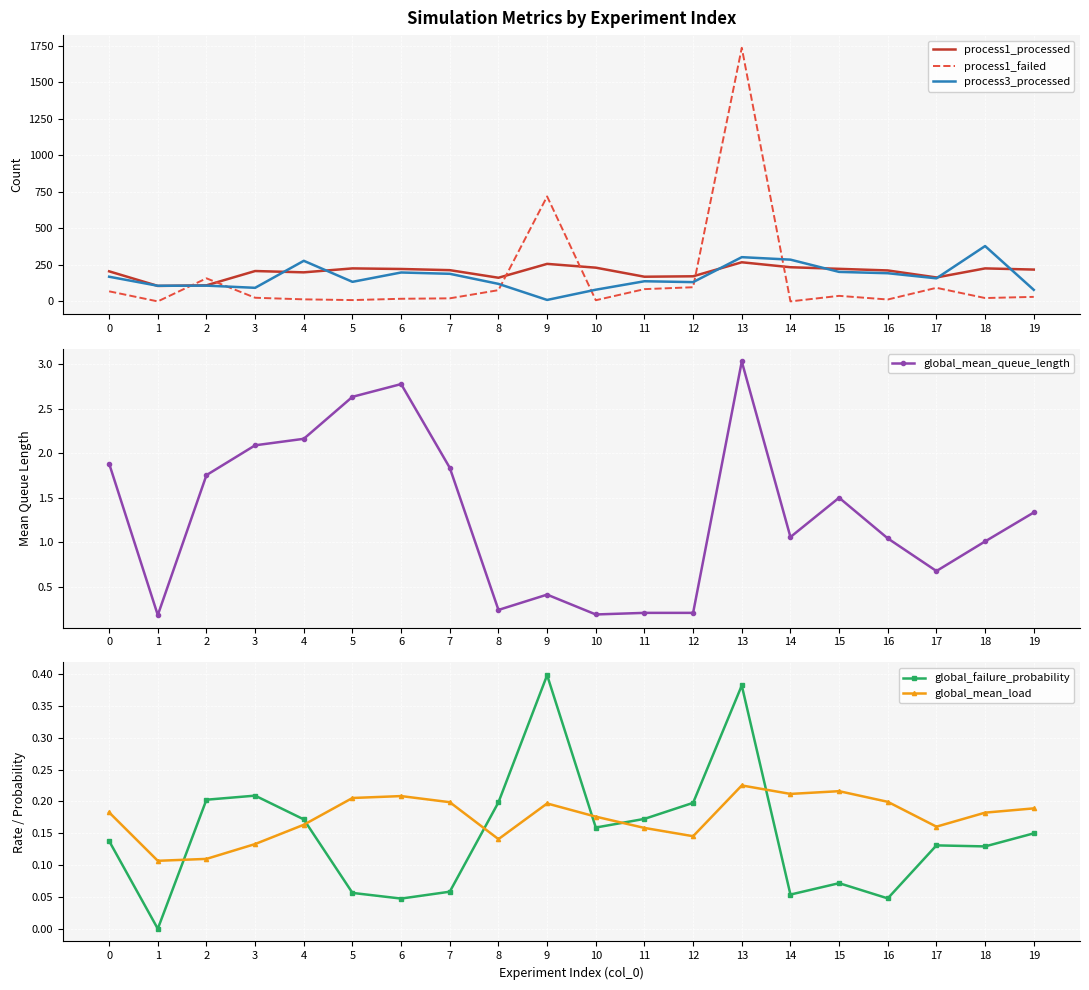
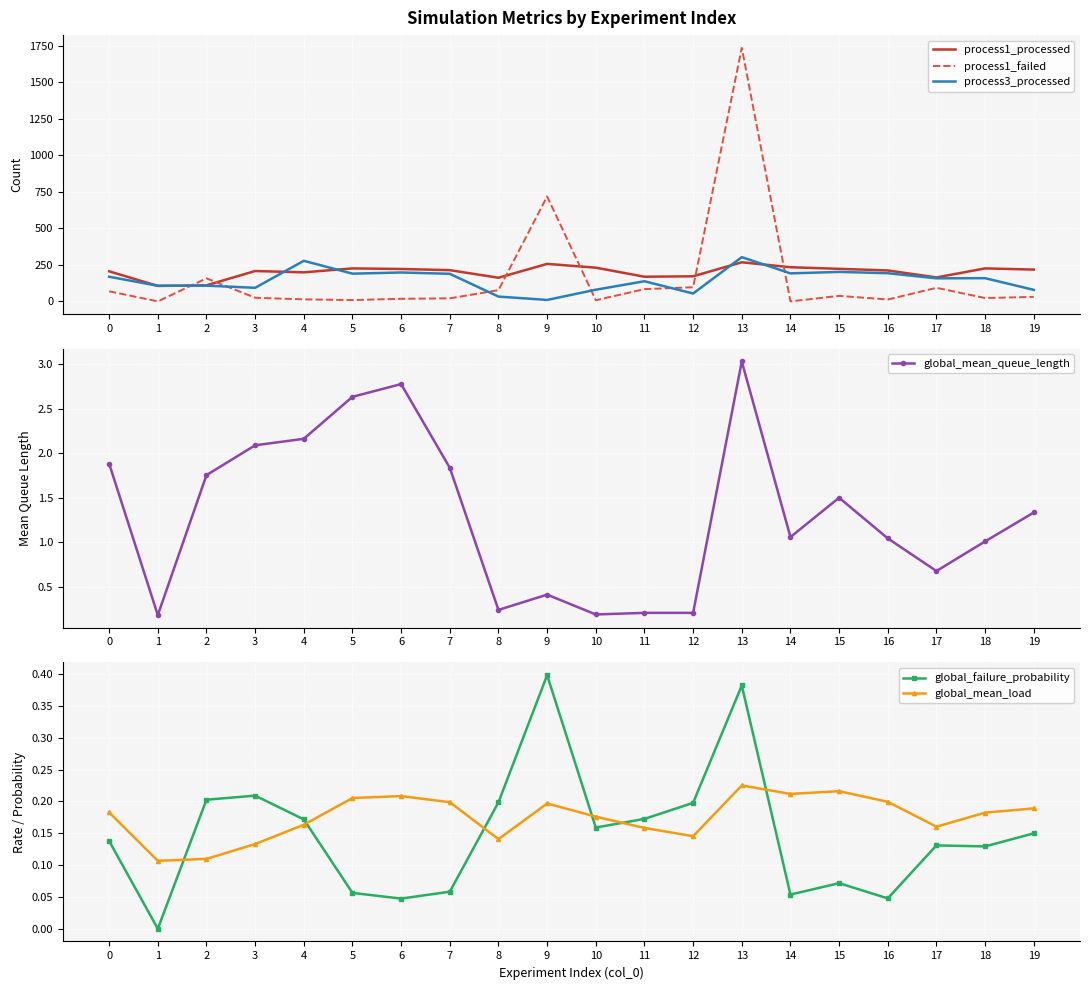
Simulation Metrics by Experiment Index, process3_processed, 5: 130 -> 190
Simulation Metrics by Experiment Index, process3_processed, 8: 120 -> 30
Simulation Metrics by Experiment Index, process3_processed, 12: 130 -> 50
Simulation Metrics by Experiment Index, process3_processed, 14: 290 -> 190
Simulation Metrics by Experiment Index, process3_processed, 18: 380 -> 160
